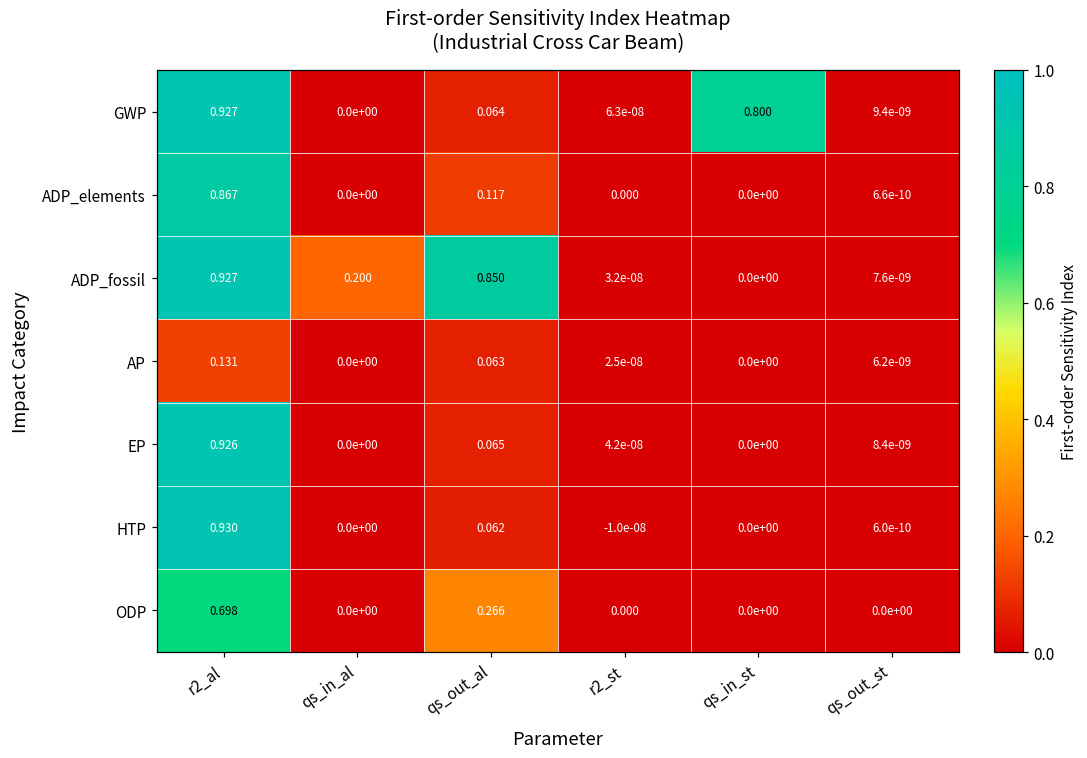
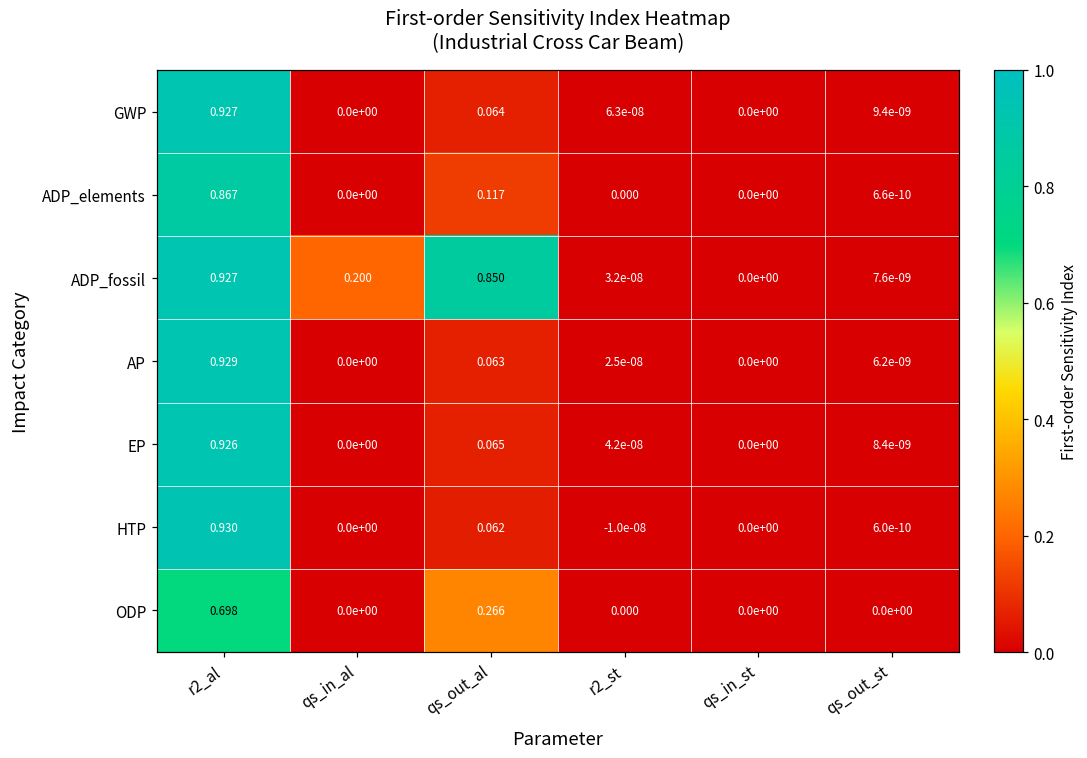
GWP, qs_in_st: 0.800 -> 0.0e+00
AP, r2_al: 0.131 -> 0.929
